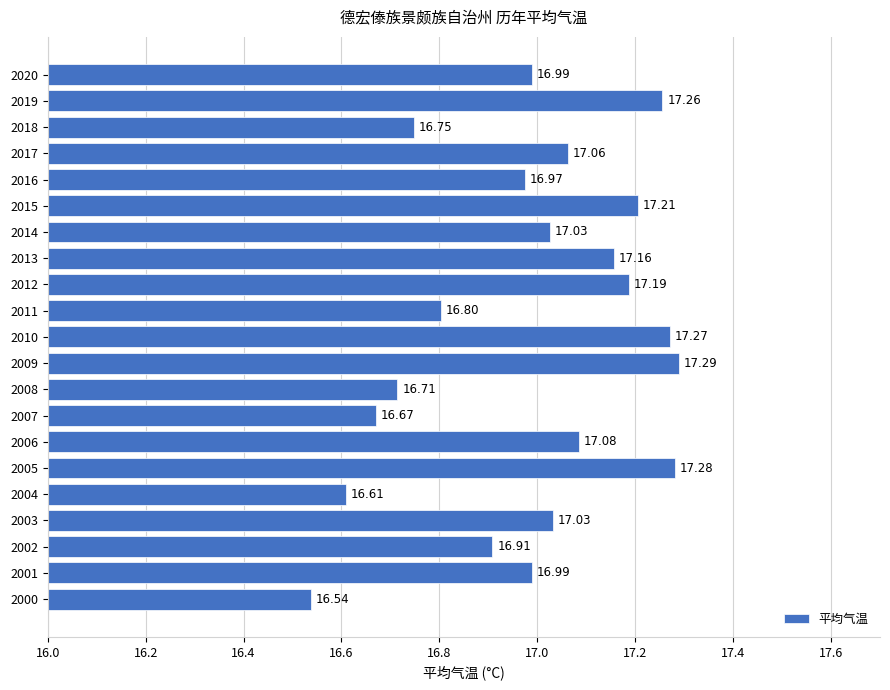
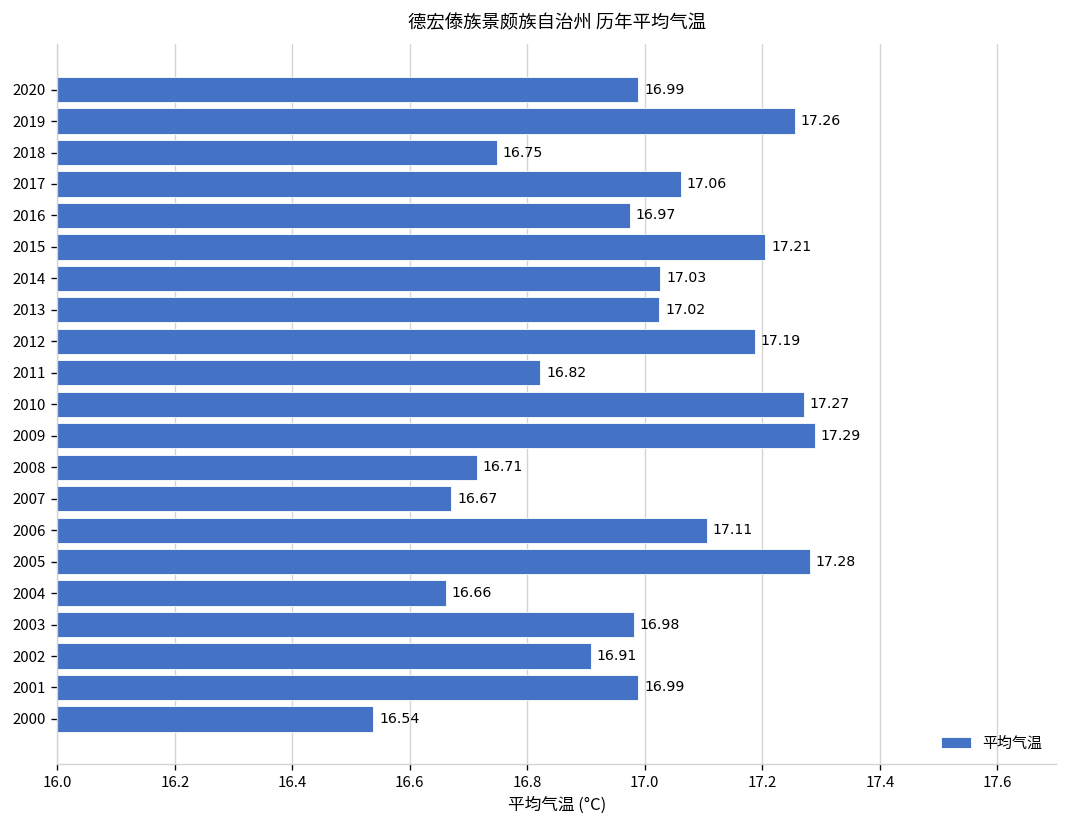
2013: 17.16 -> 17.02
2011: 16.80 -> 16.82
2006: 17.08 -> 17.11
2004: 16.61 -> 16.66
2003: 17.03 -> 16.98
